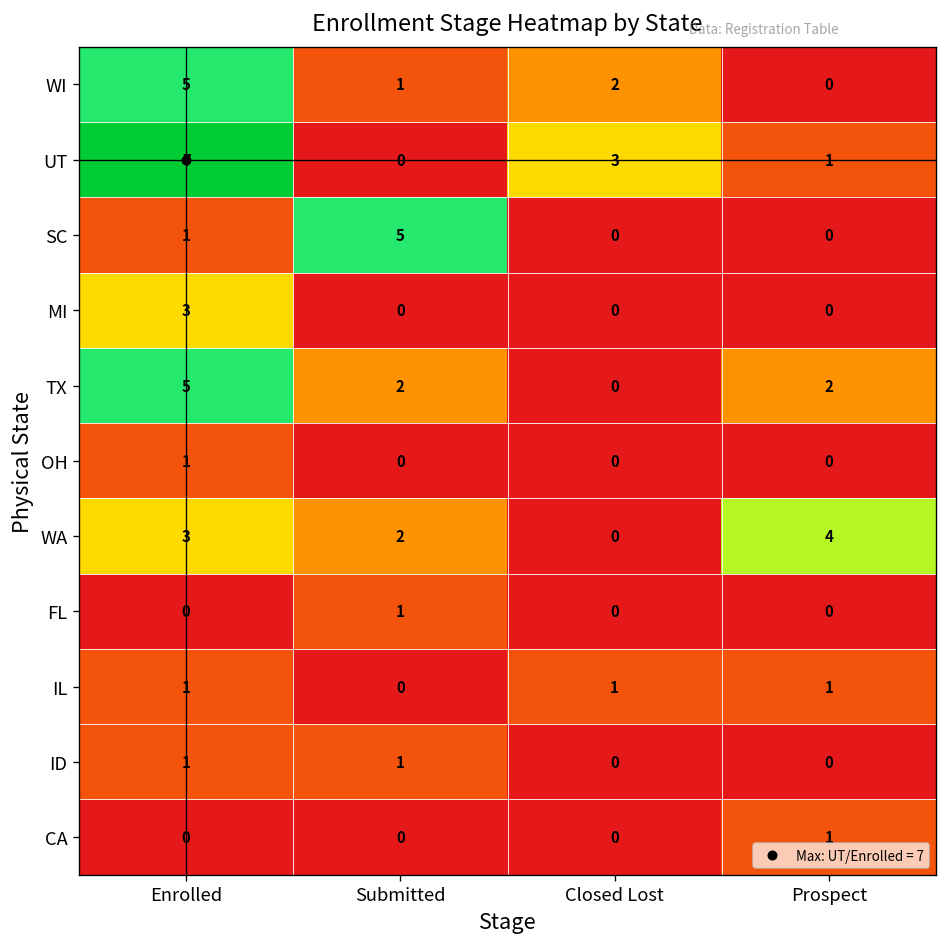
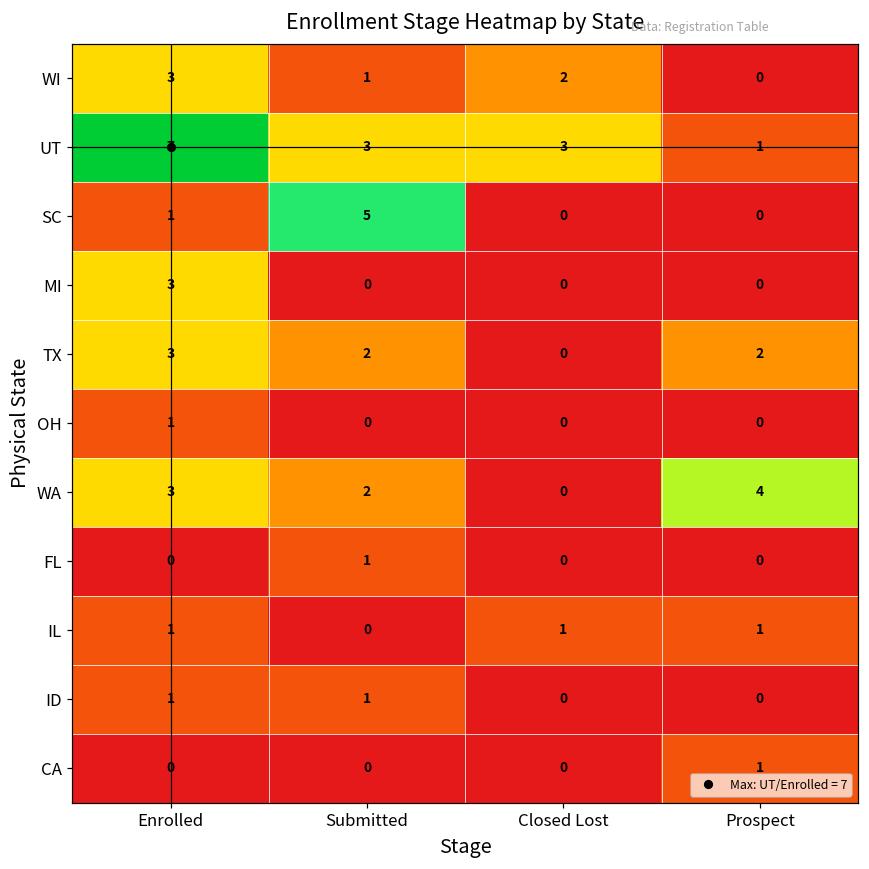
WI, Enrolled: 5 -> 3
UT, Submitted: 0 -> 3
TX, Enrolled: 5 -> 3
